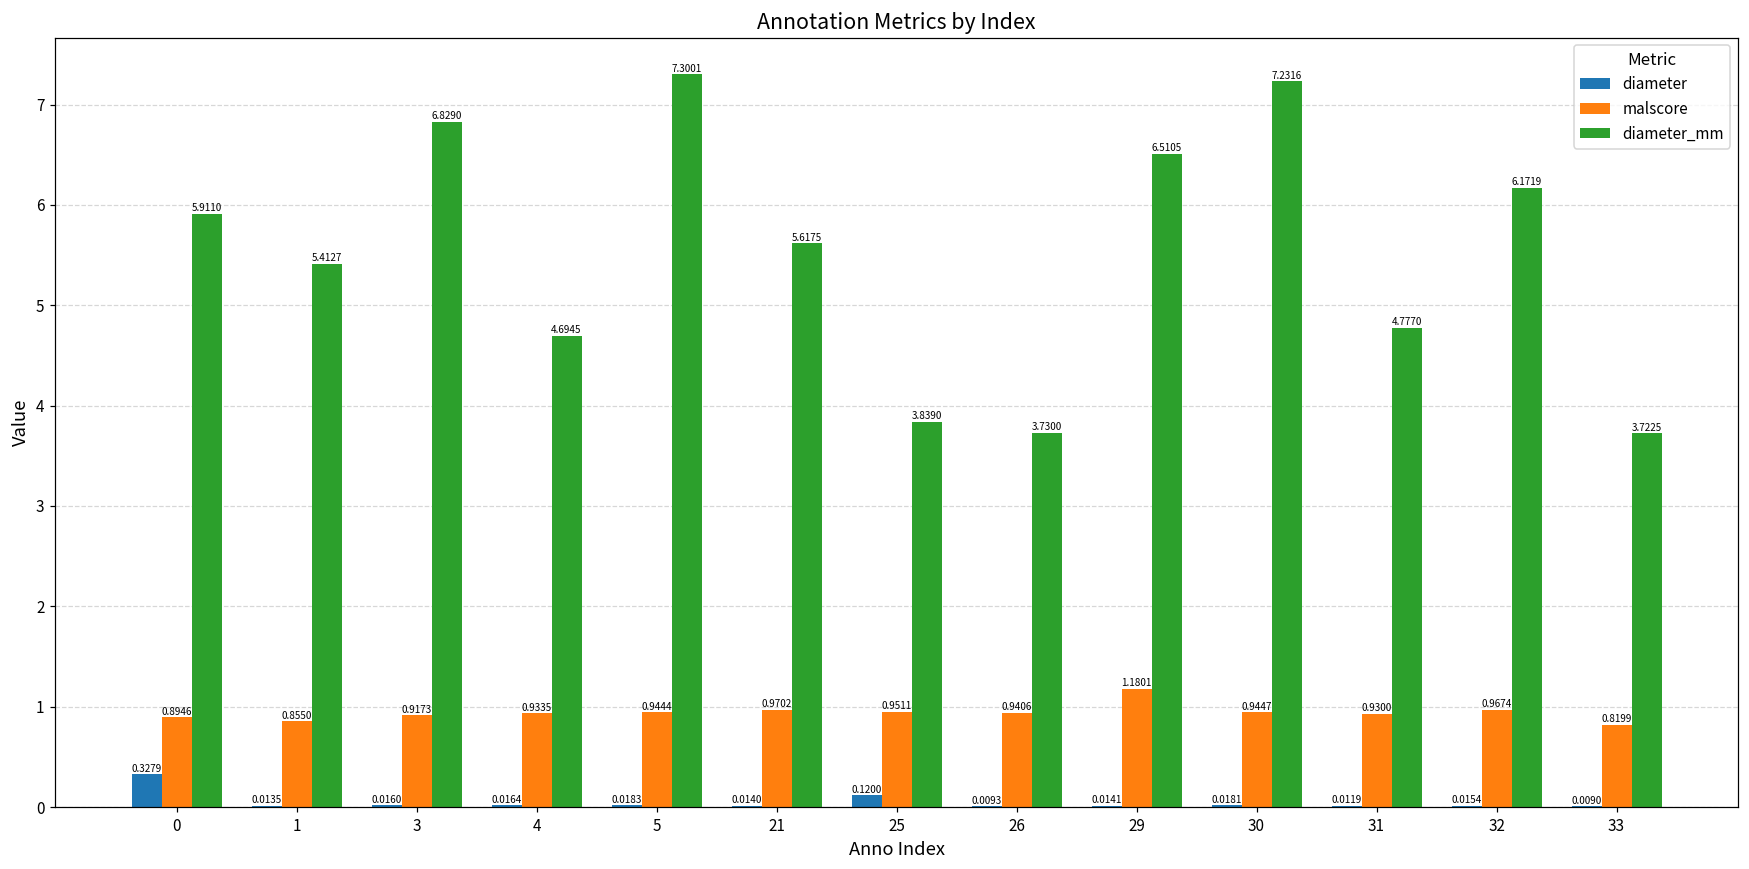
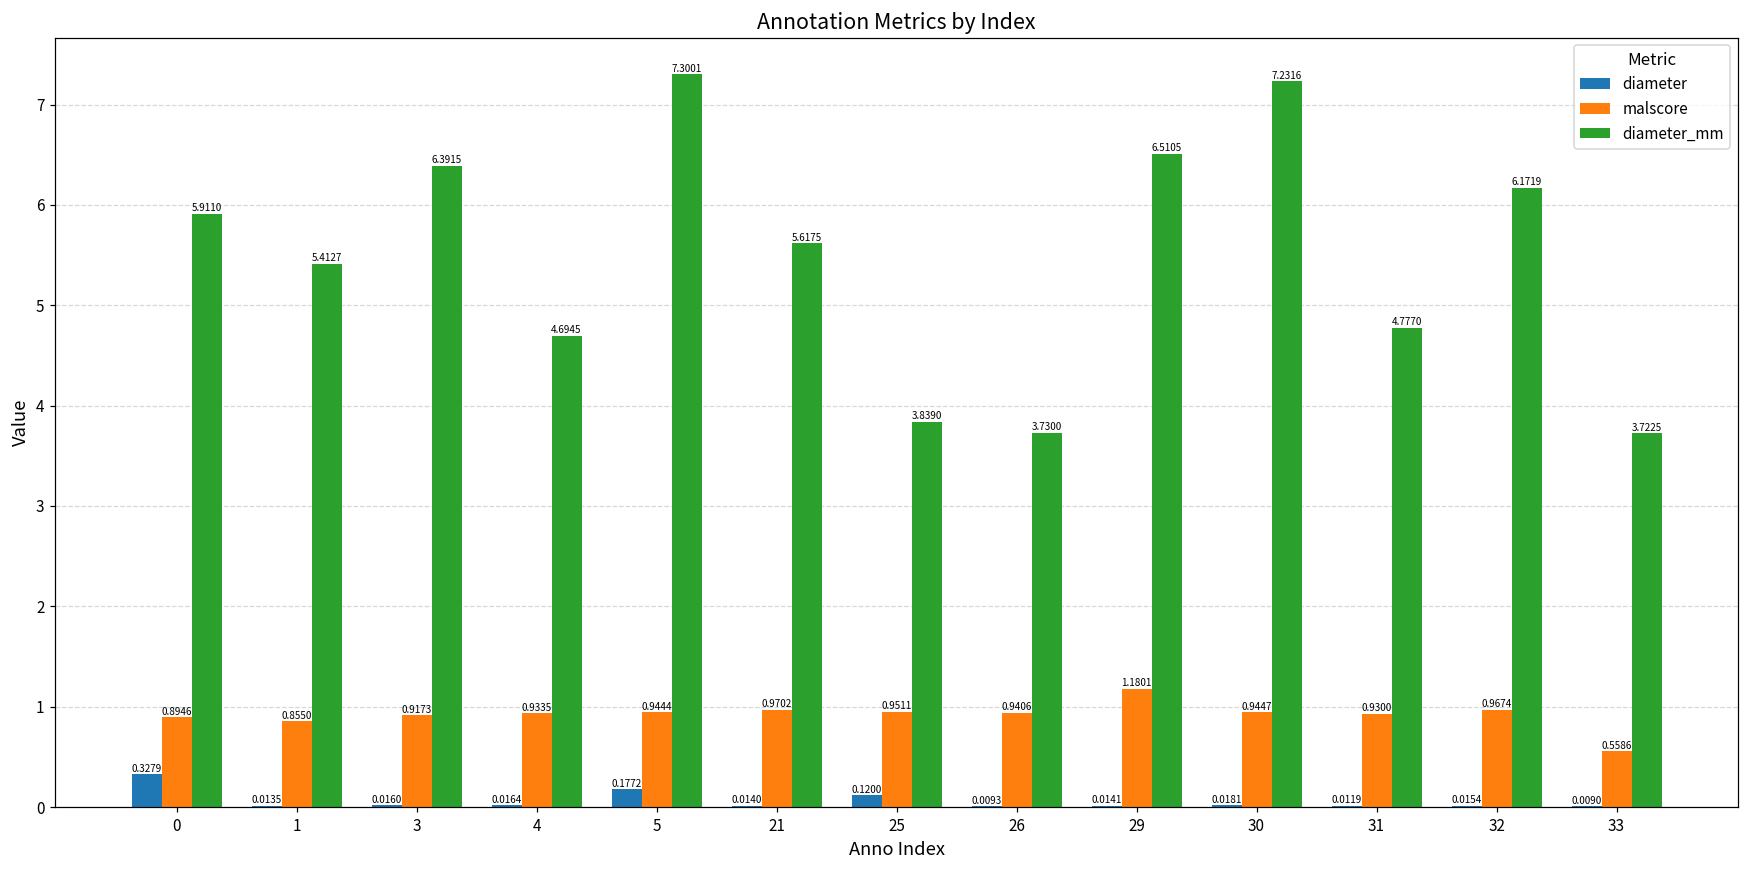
diameter_mm, 3: 6.8290 -> 6.3915
diameter, 5: 0.0183 -> 0.1772
malscore, 33: 0.8199 -> 0.5586
